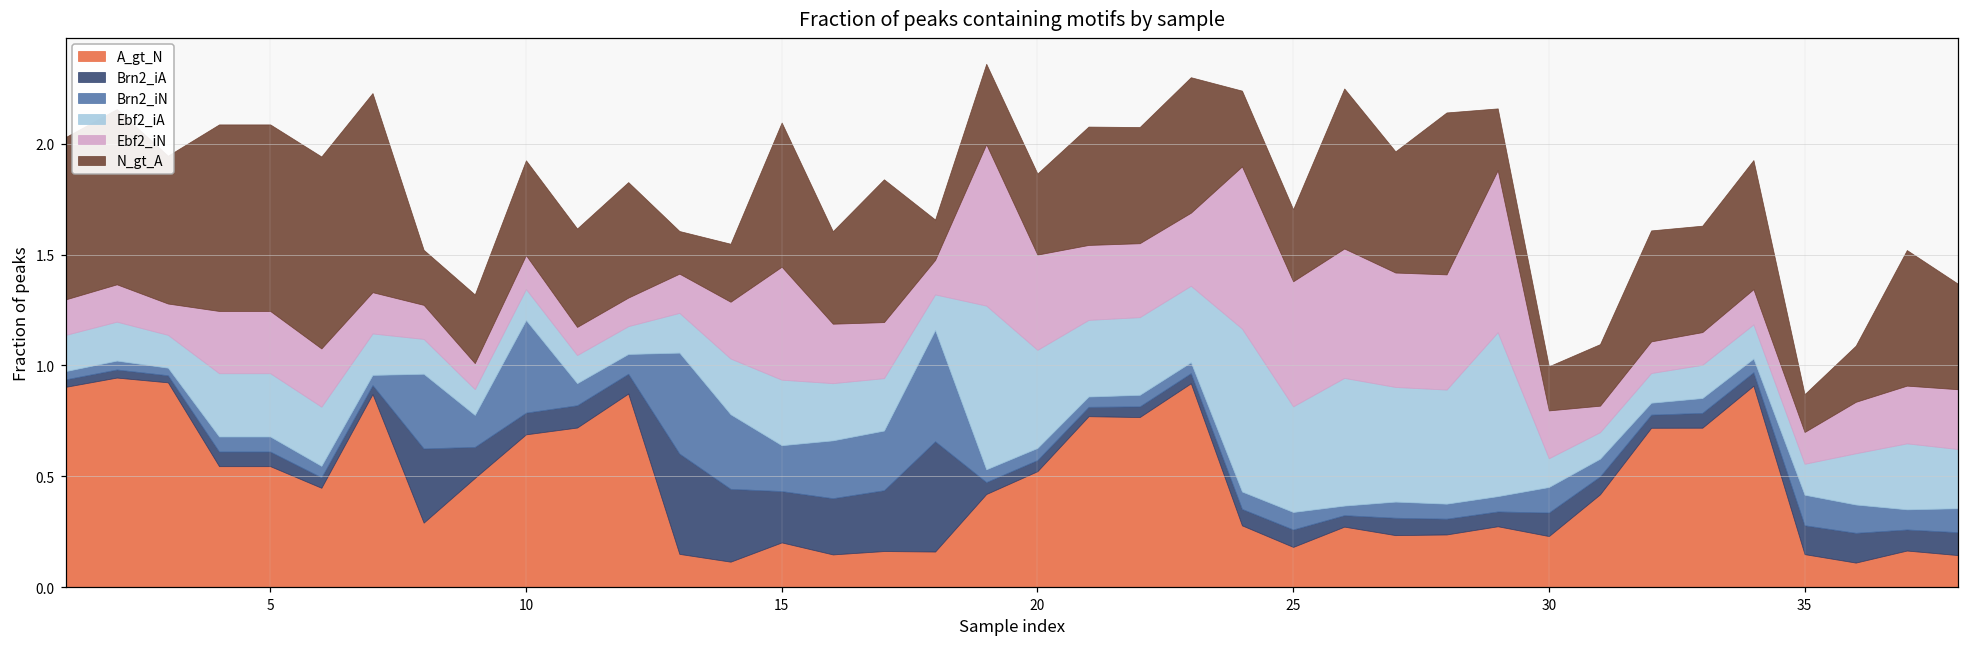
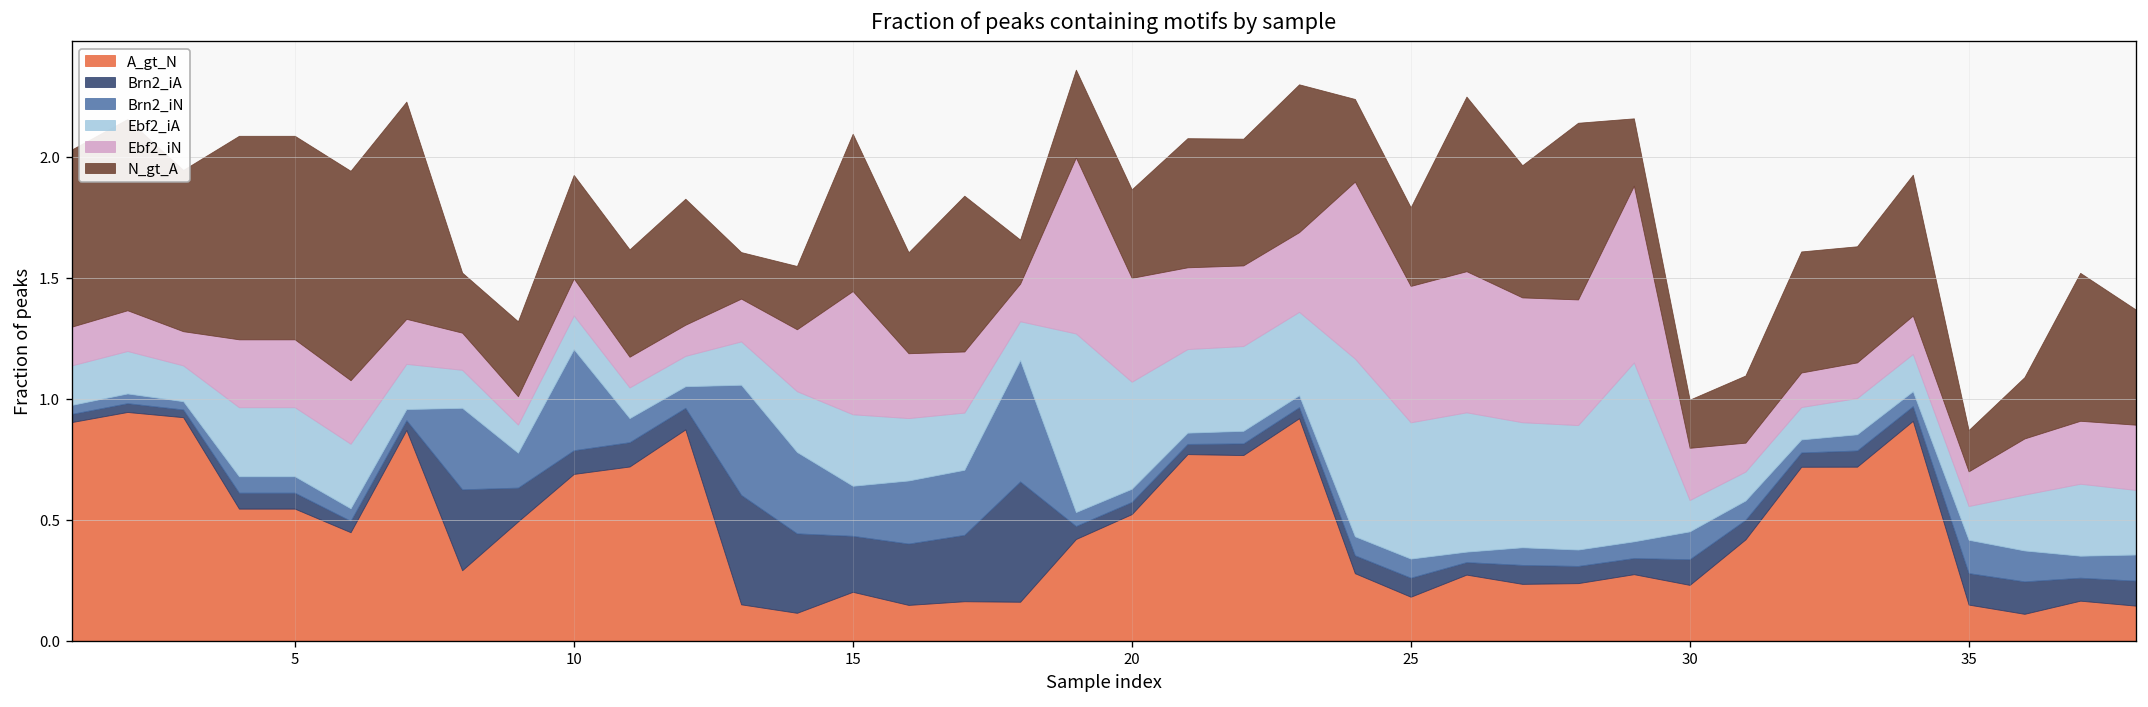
Ebf2_iA, 25: 0.48 -> 0.56
